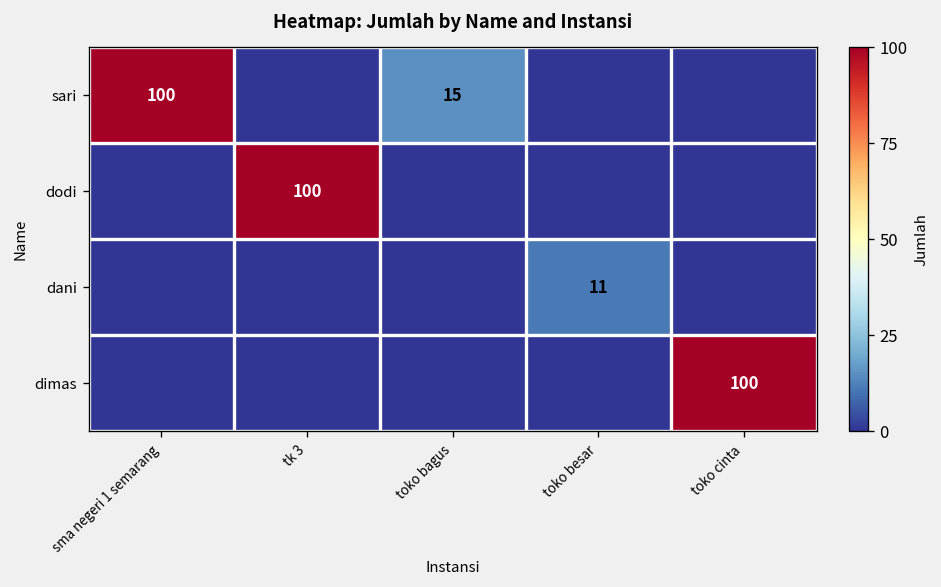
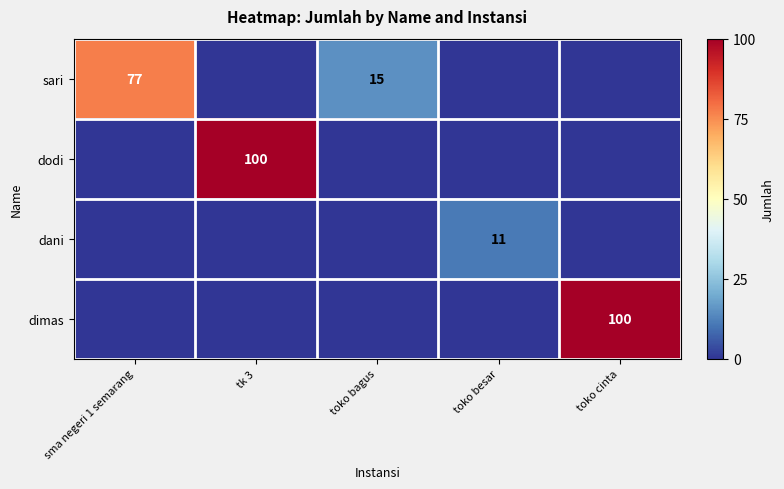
sari, sma negeri 1 semarang: 100 -> 77
